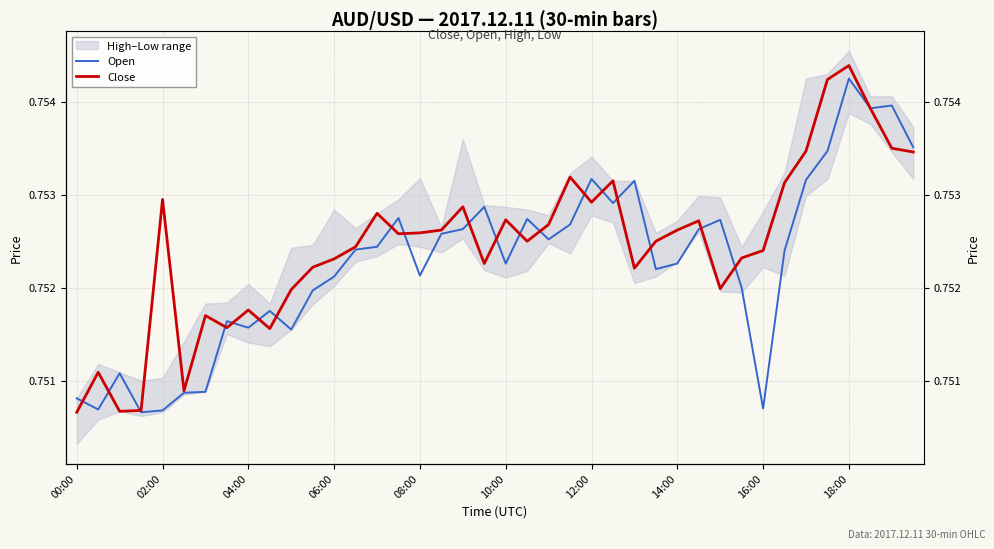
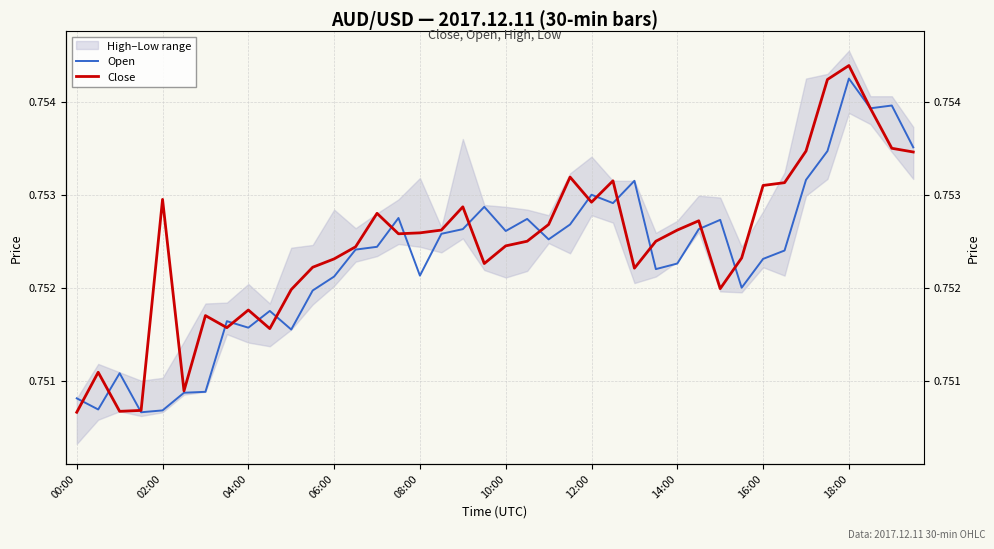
Open, 10:00: 0.7523 -> 0.7526
Close, 10:00: 0.7527 -> 0.7525
Open, 12:00: 0.7532 -> 0.7530
Open, 16:00: 0.7507 -> 0.7523
Close, 16:00: 0.7524 -> 0.7531
